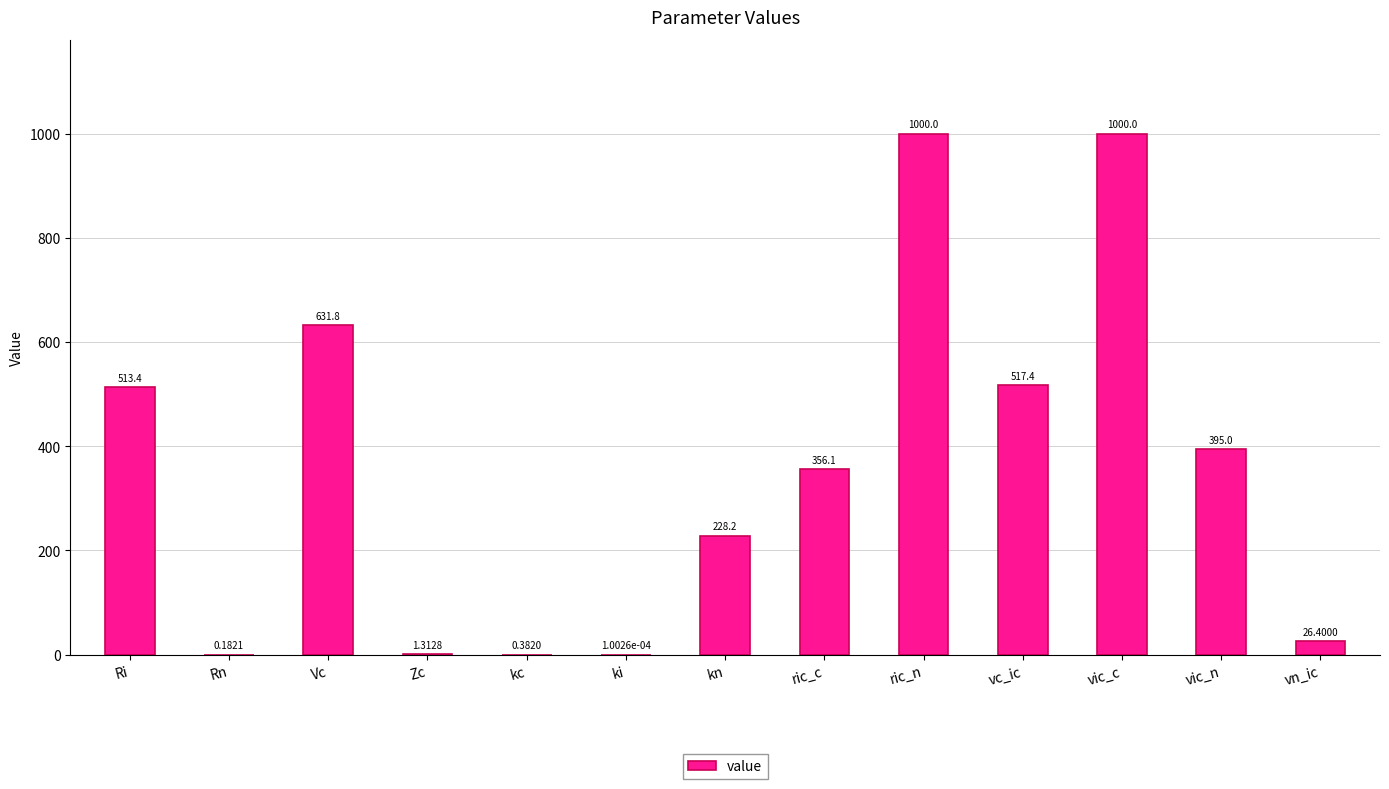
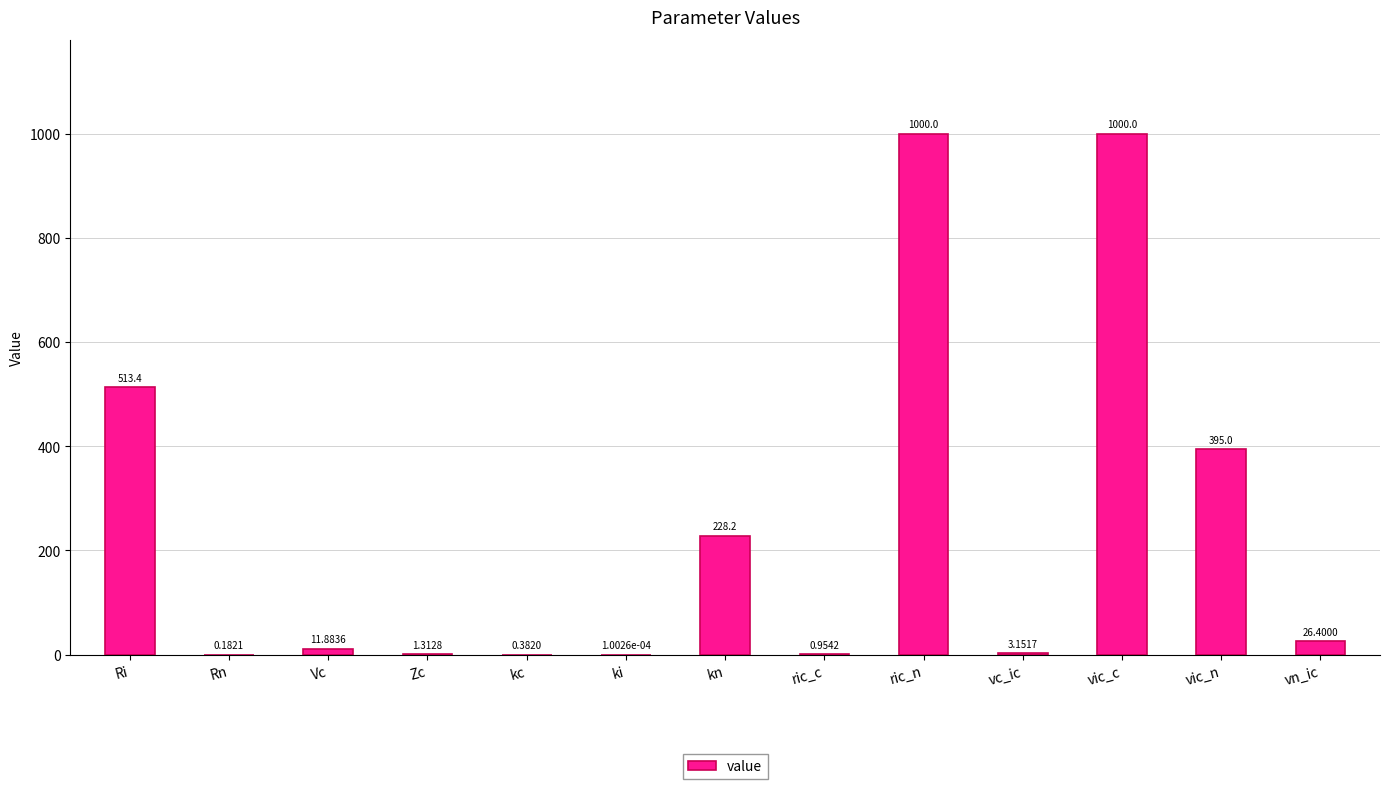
Vc: 631.8 -> 11.8836
ric_c: 356.1 -> 0.9542
vc_ic: 517.4 -> 3.1517
